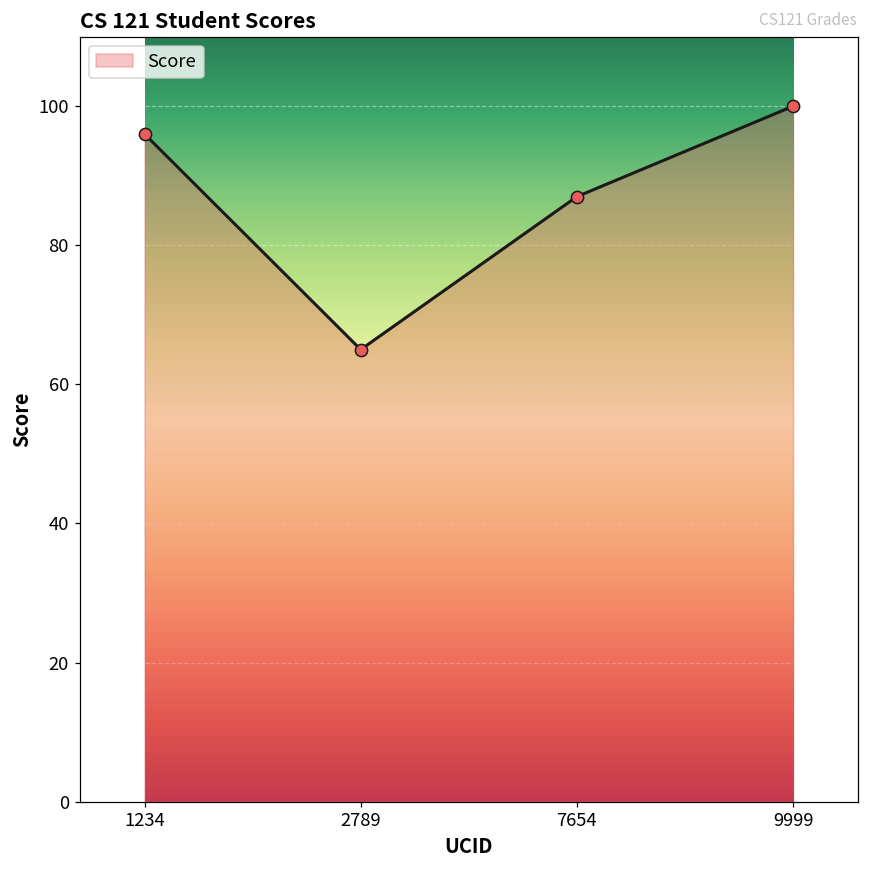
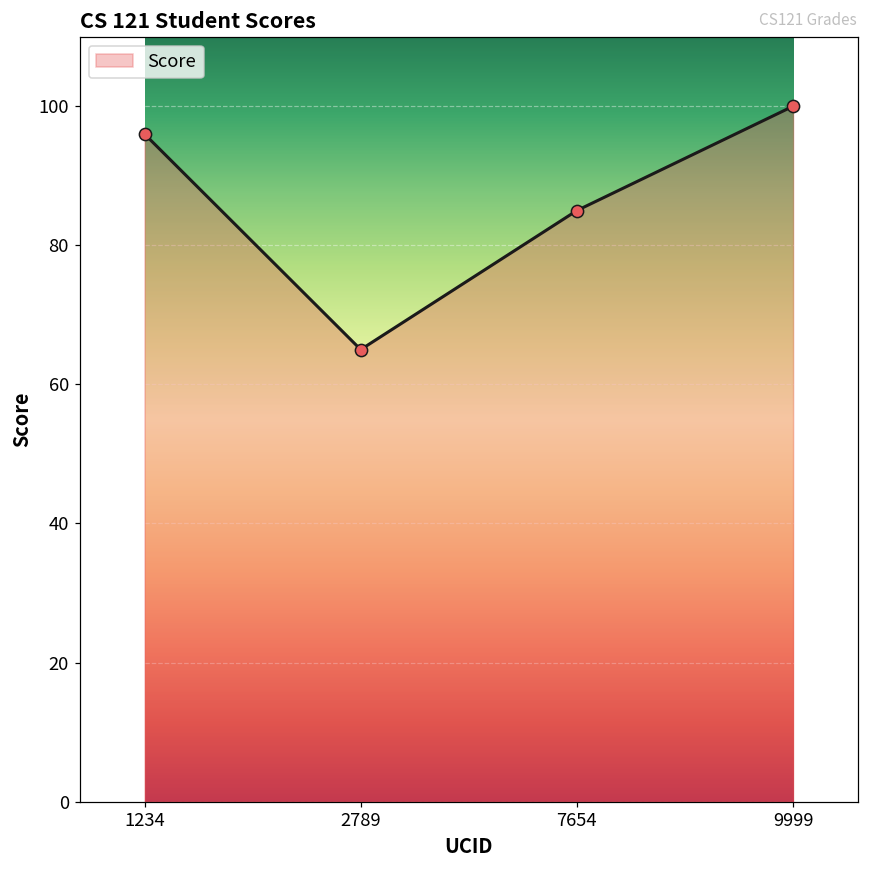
7654: 87 -> 85
